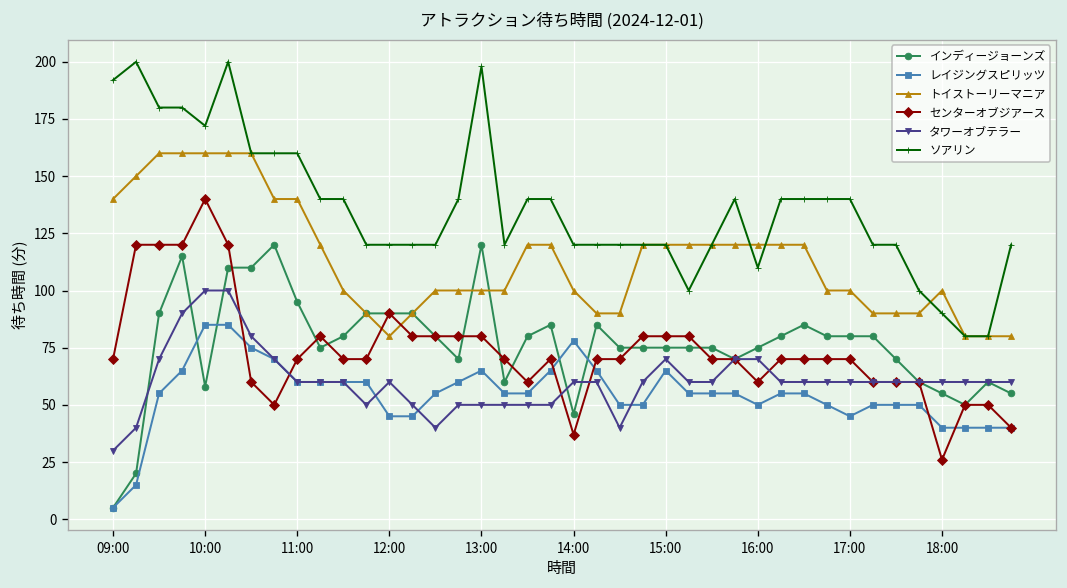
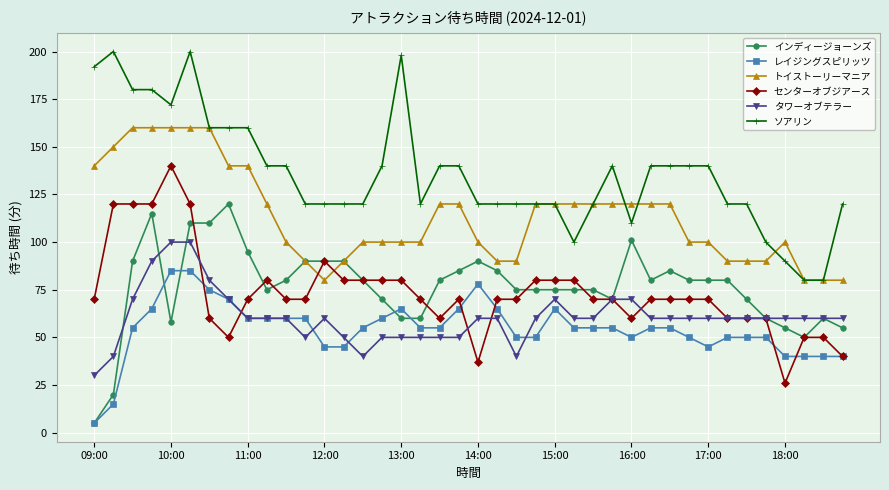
インディージョーンズ, 13:00: 120 -> 60
インディージョーンズ, 14:00: 46 -> 90
インディージョーンズ, 16:00: 75 -> 101
